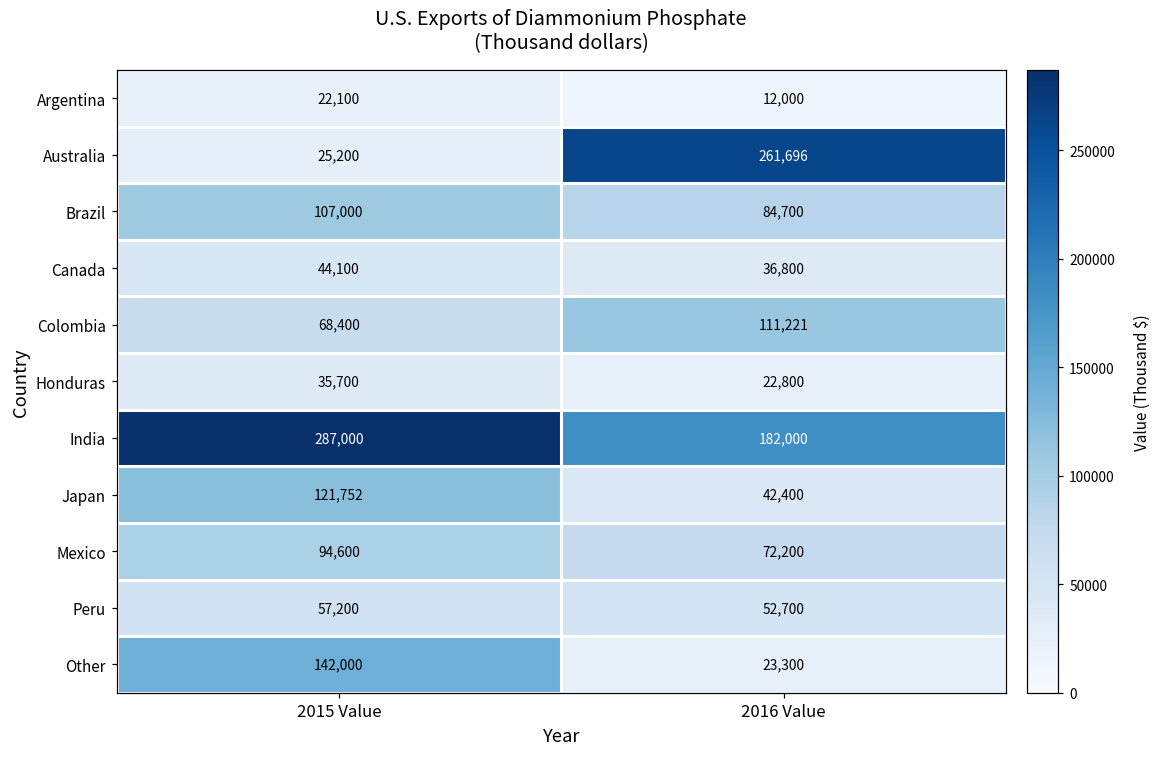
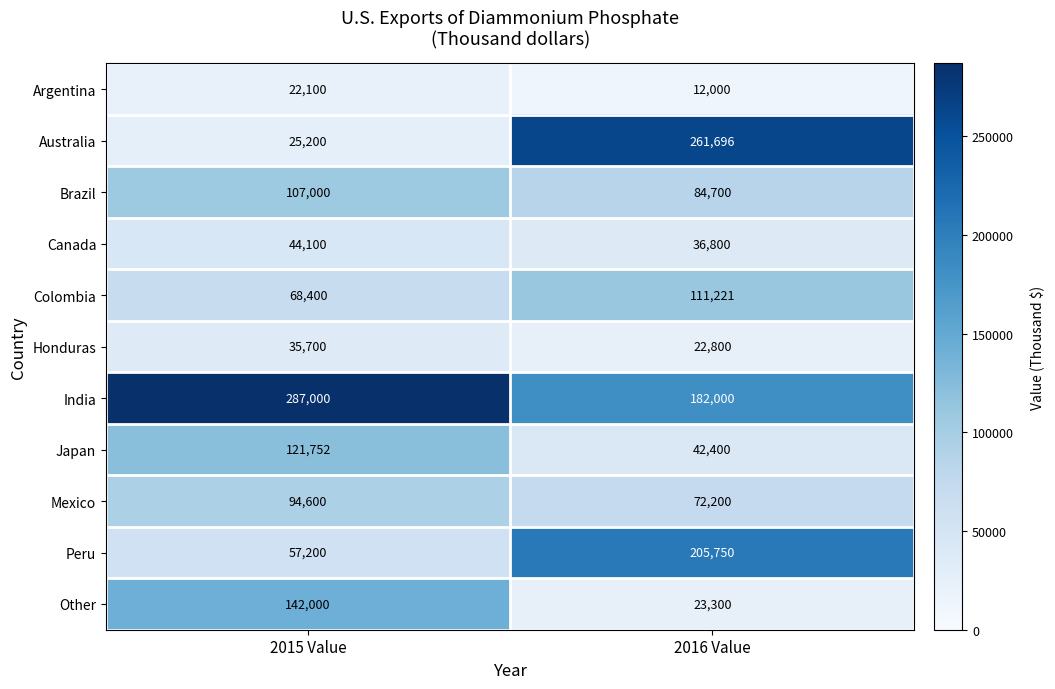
Peru, 2016 Value: 52,700 -> 205,750
